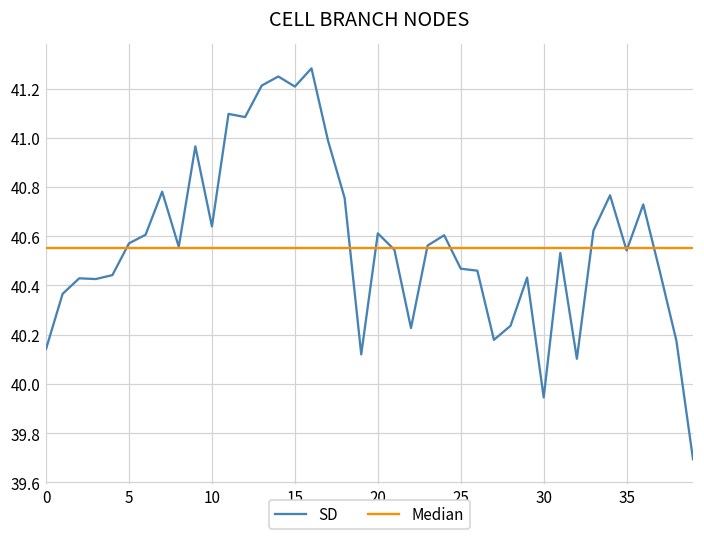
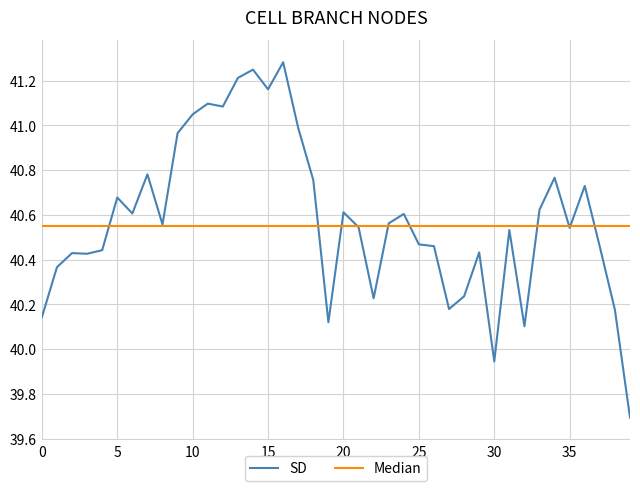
SD, 5: 40.57 -> 40.68
SD, 10: 40.64 -> 41.05
SD, 15: 41.21 -> 41.16
